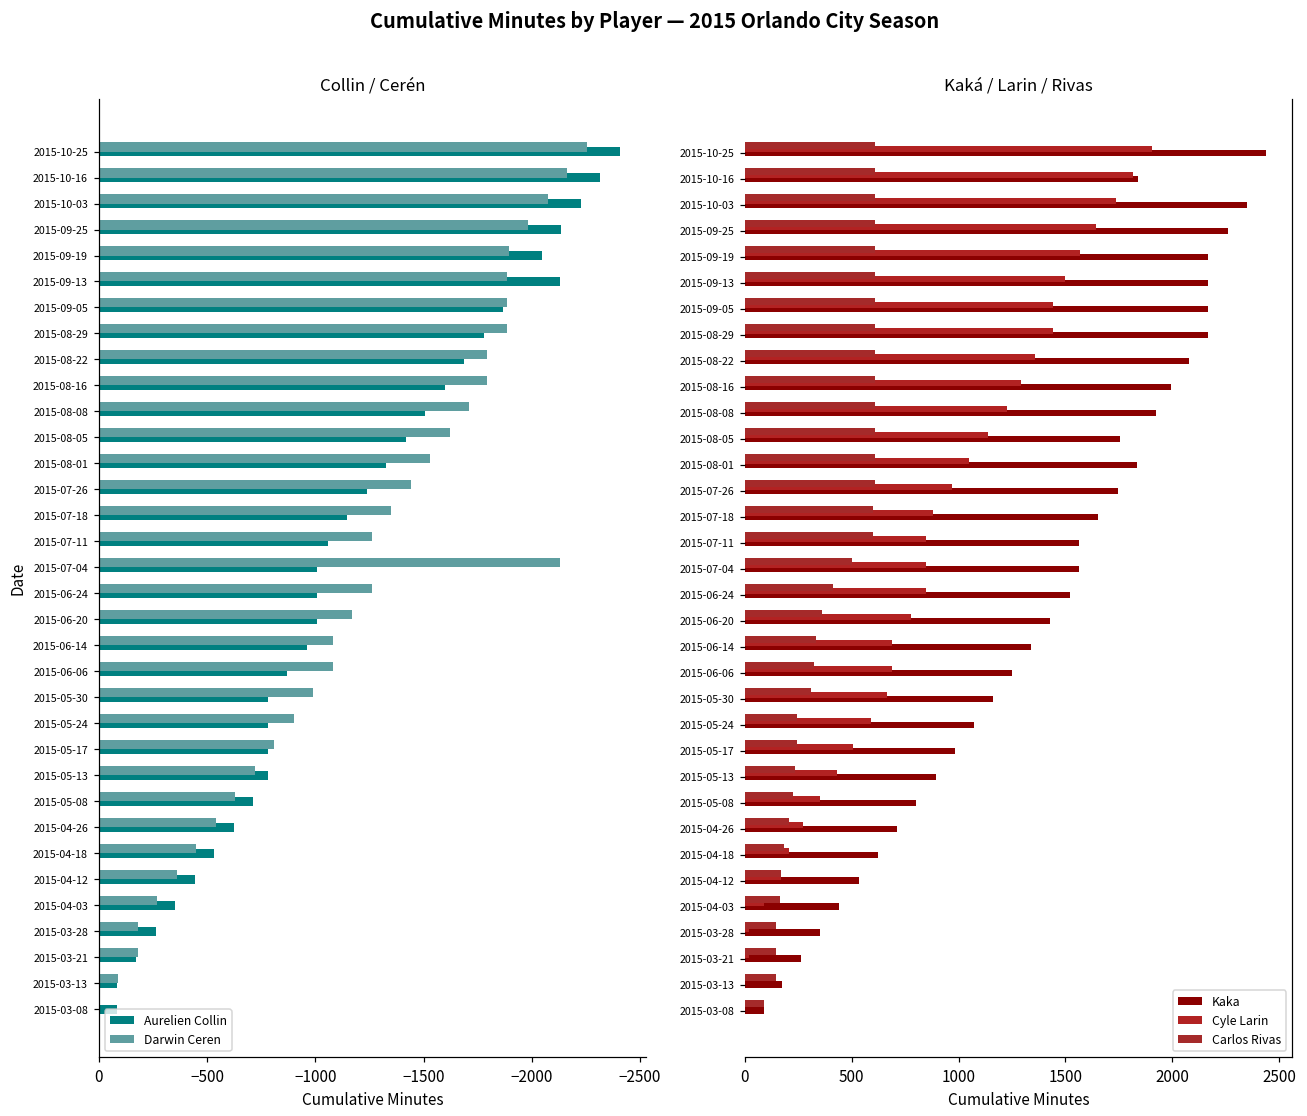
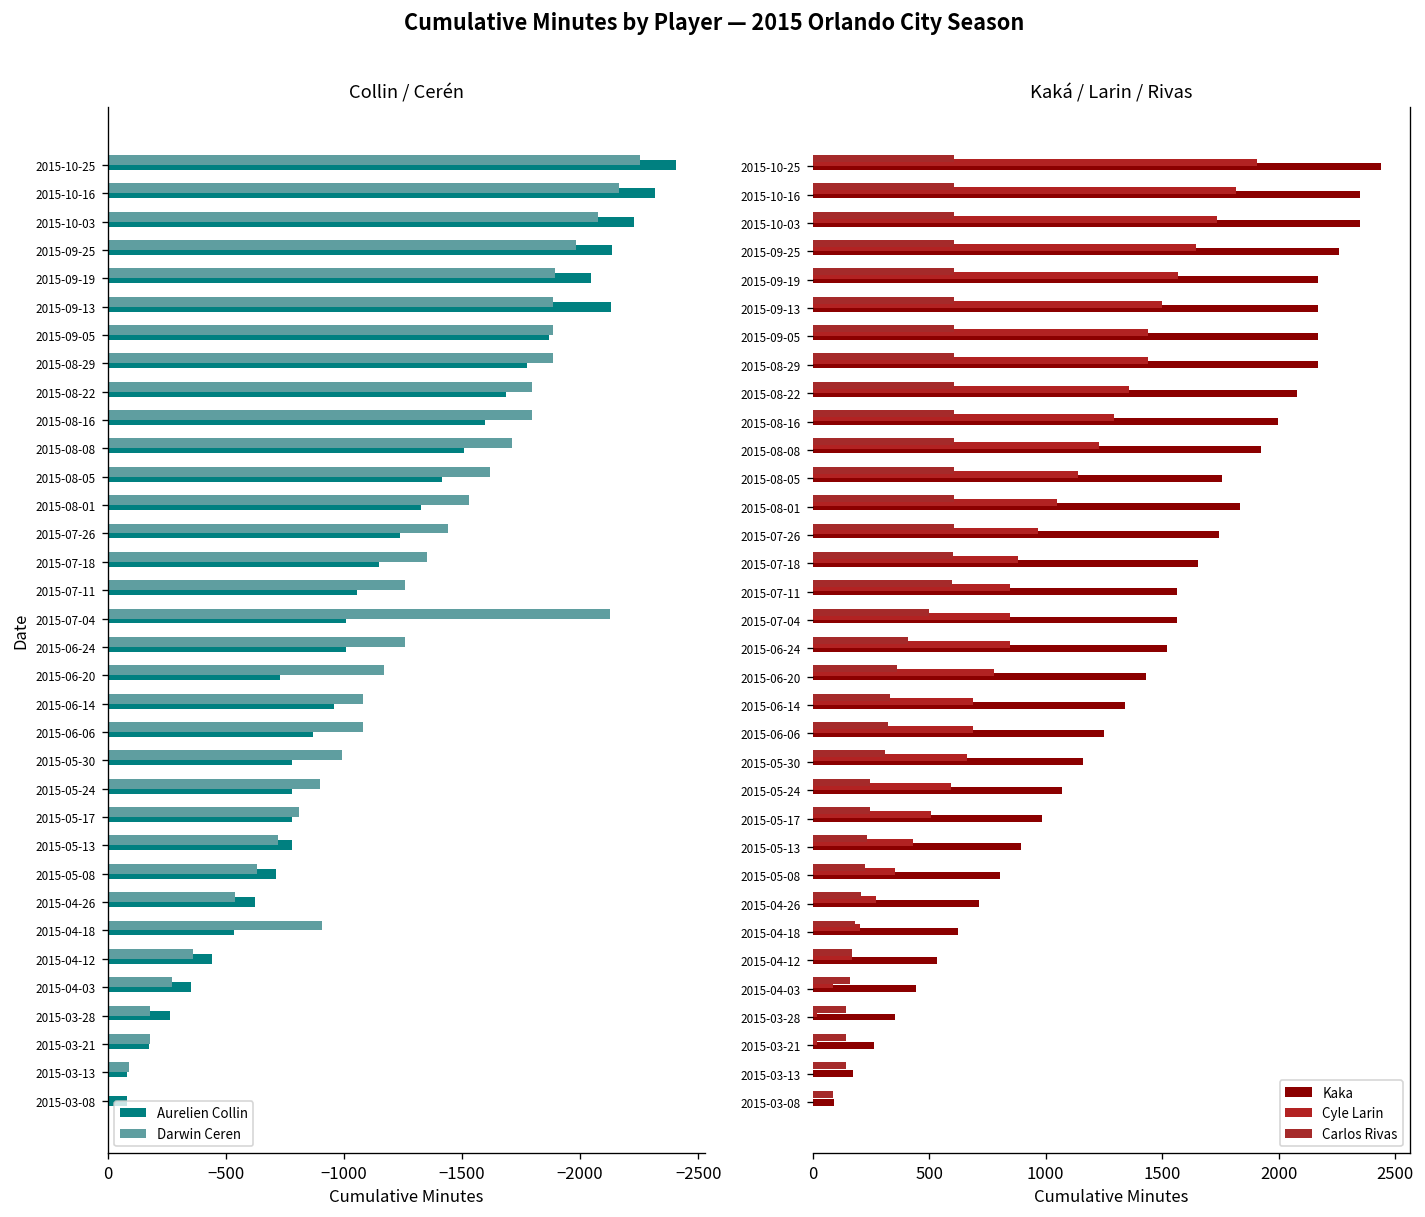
Collin / Cerén, Aurelien Collin, 2015-06-20: -1010 -> -730
Collin / Cerén, Darwin Ceren, 2015-04-18: -450 -> -910
Kaká / Larin / Rivas, Kaka, 2015-10-16: 1840 -> 2350
